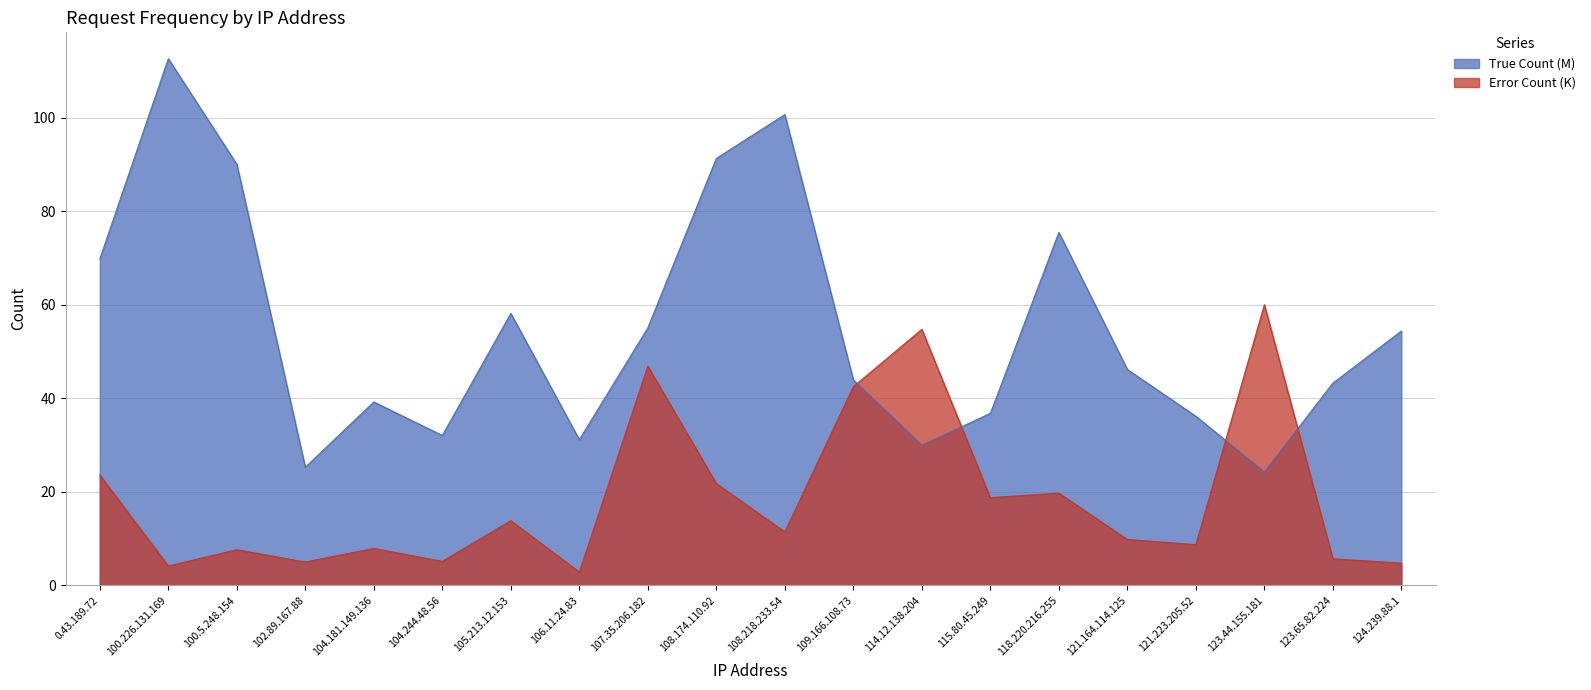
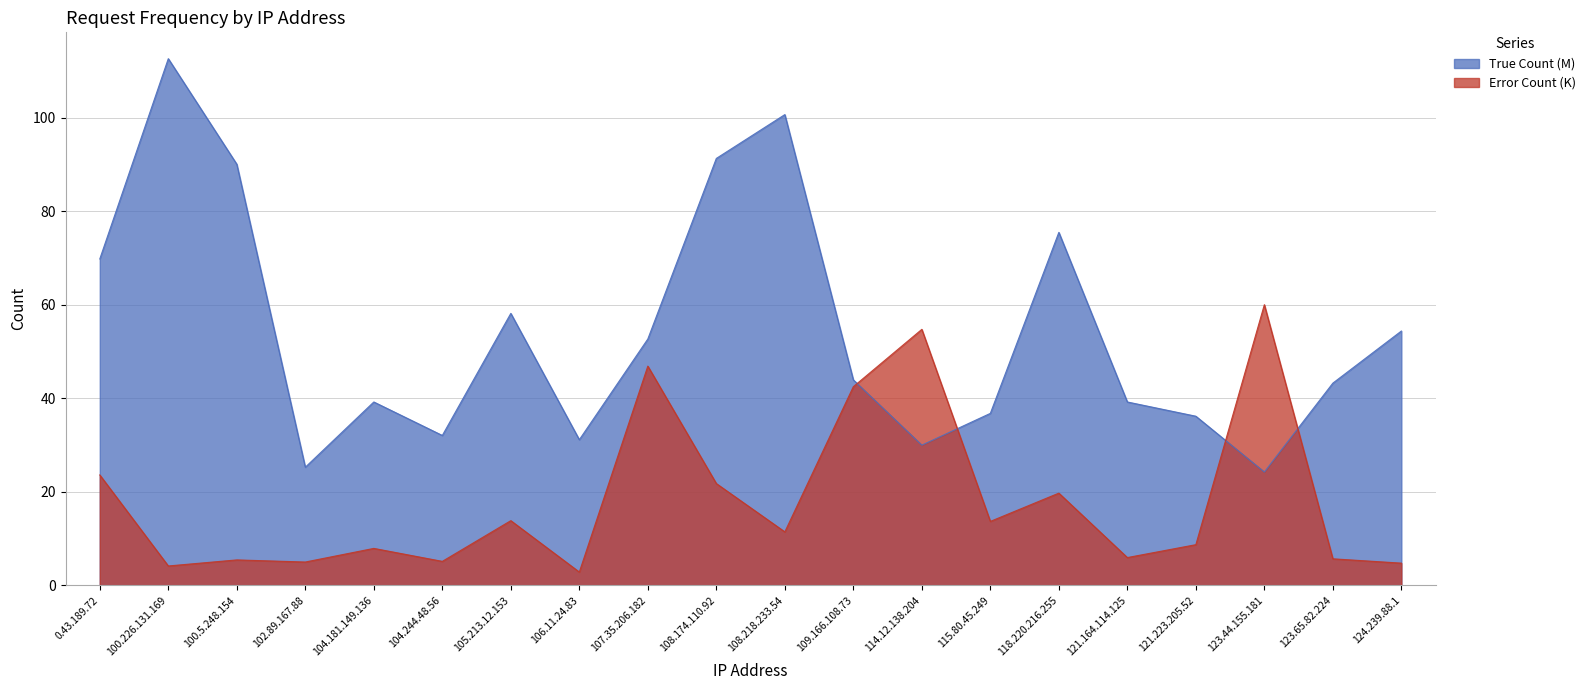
Error Count (K), 100.5.248.154: 8 -> 5
True Count (M), 107.35.206.182: 55 -> 53
Error Count (K), 115.80.45.249: 19 -> 14
True Count (M), 121.164.114.125: 46 -> 39
Error Count (K), 121.164.114.125: 10 -> 6
